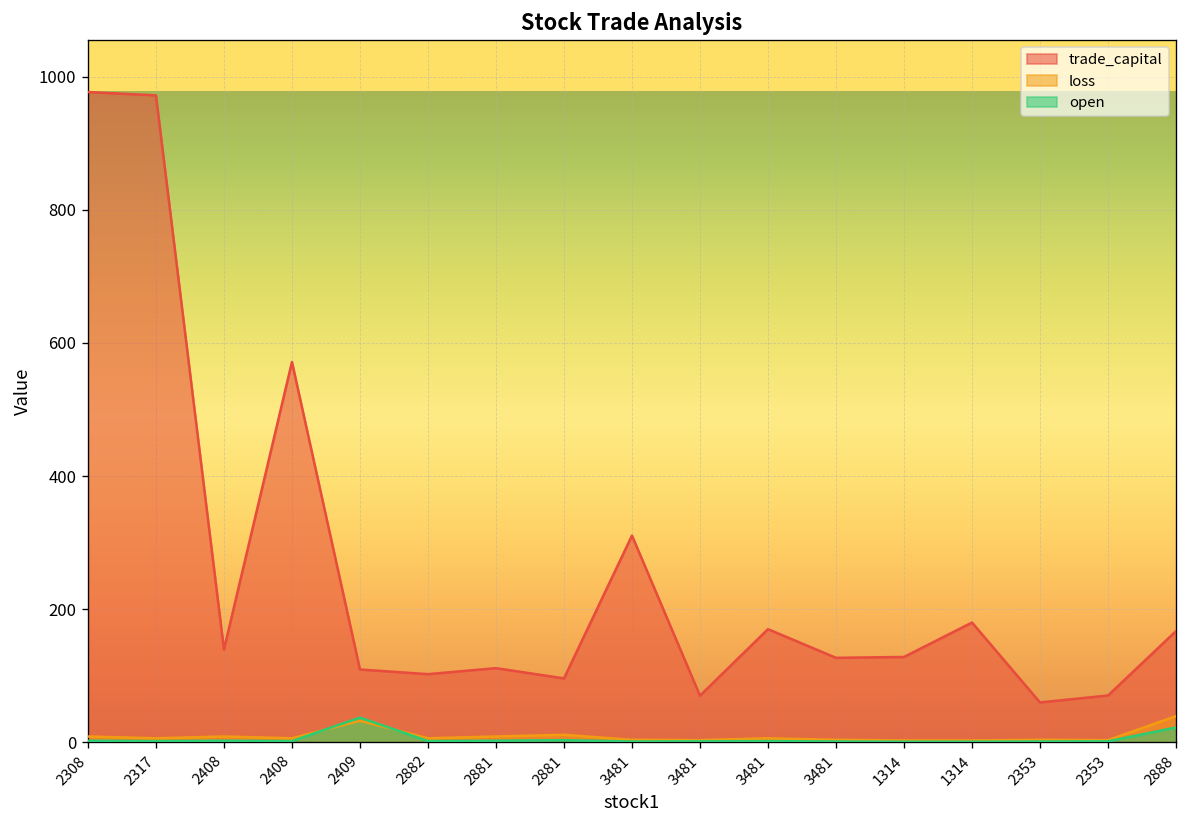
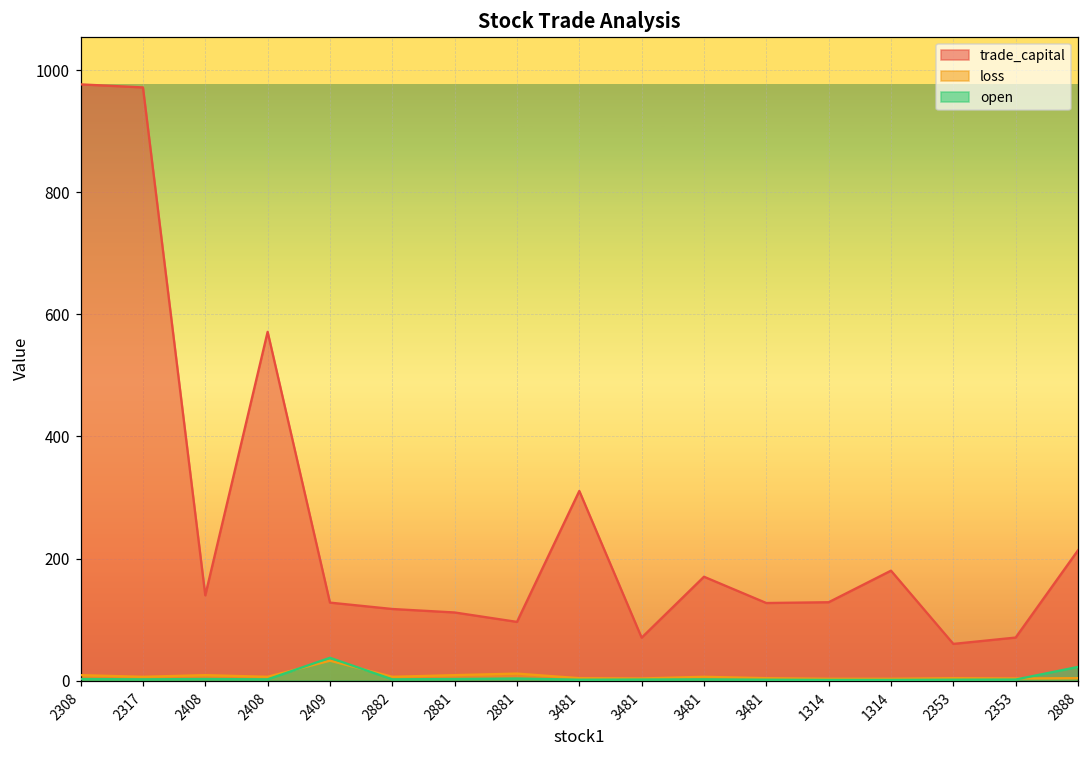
trade_capital, 2409: 110 -> 130
trade_capital, 2882: 100 -> 120
trade_capital, 2888: 170 -> 210
loss, 2888: 40 -> 0
